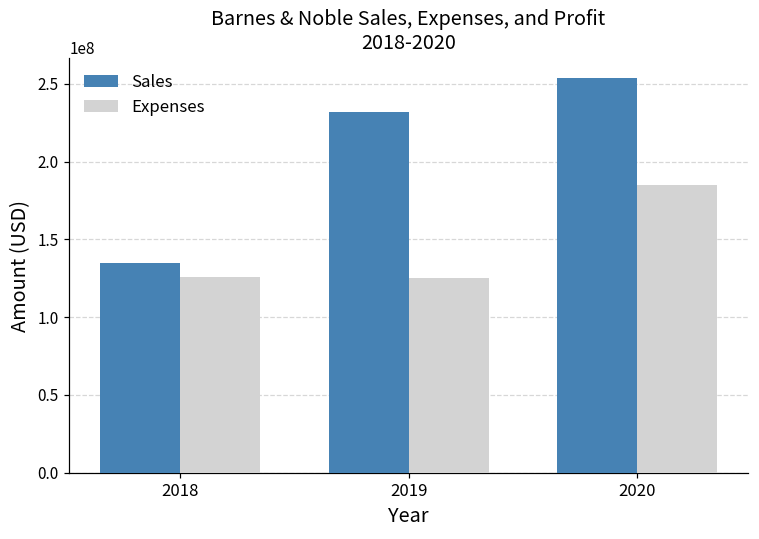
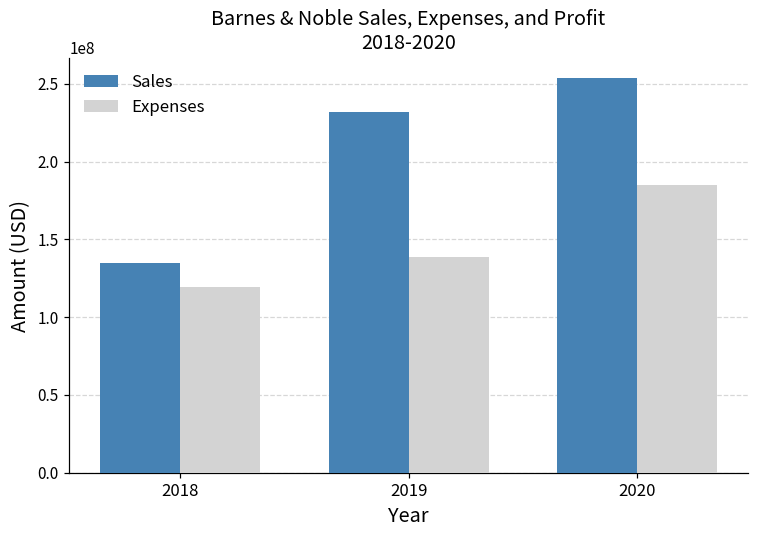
Expenses, 2018: 126000000 -> 119000000
Expenses, 2019: 125000000 -> 139000000
